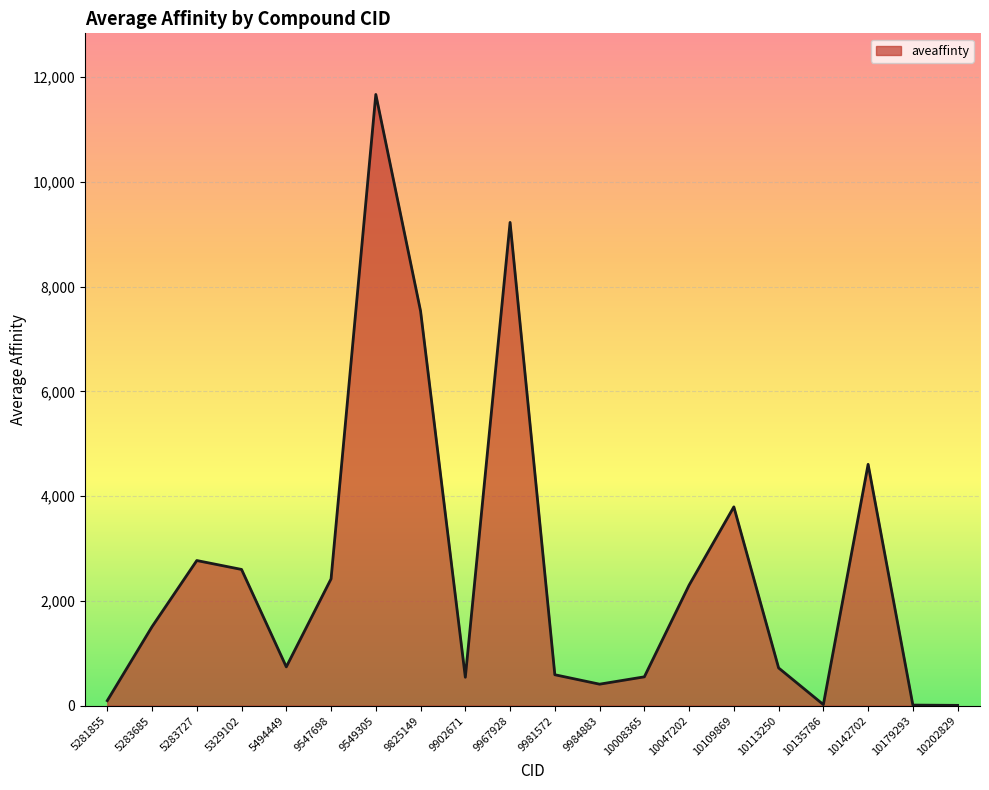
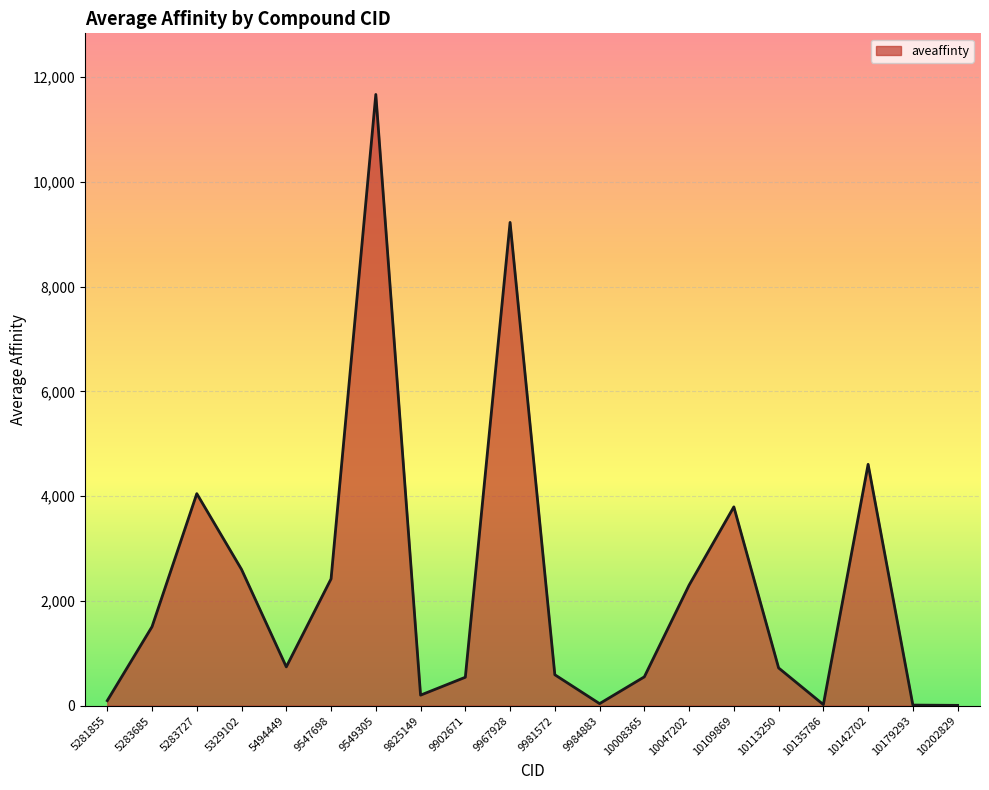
5283727: 2,800 -> 4,000
9825149: 7,500 -> 200
9984883: 400 -> 0
